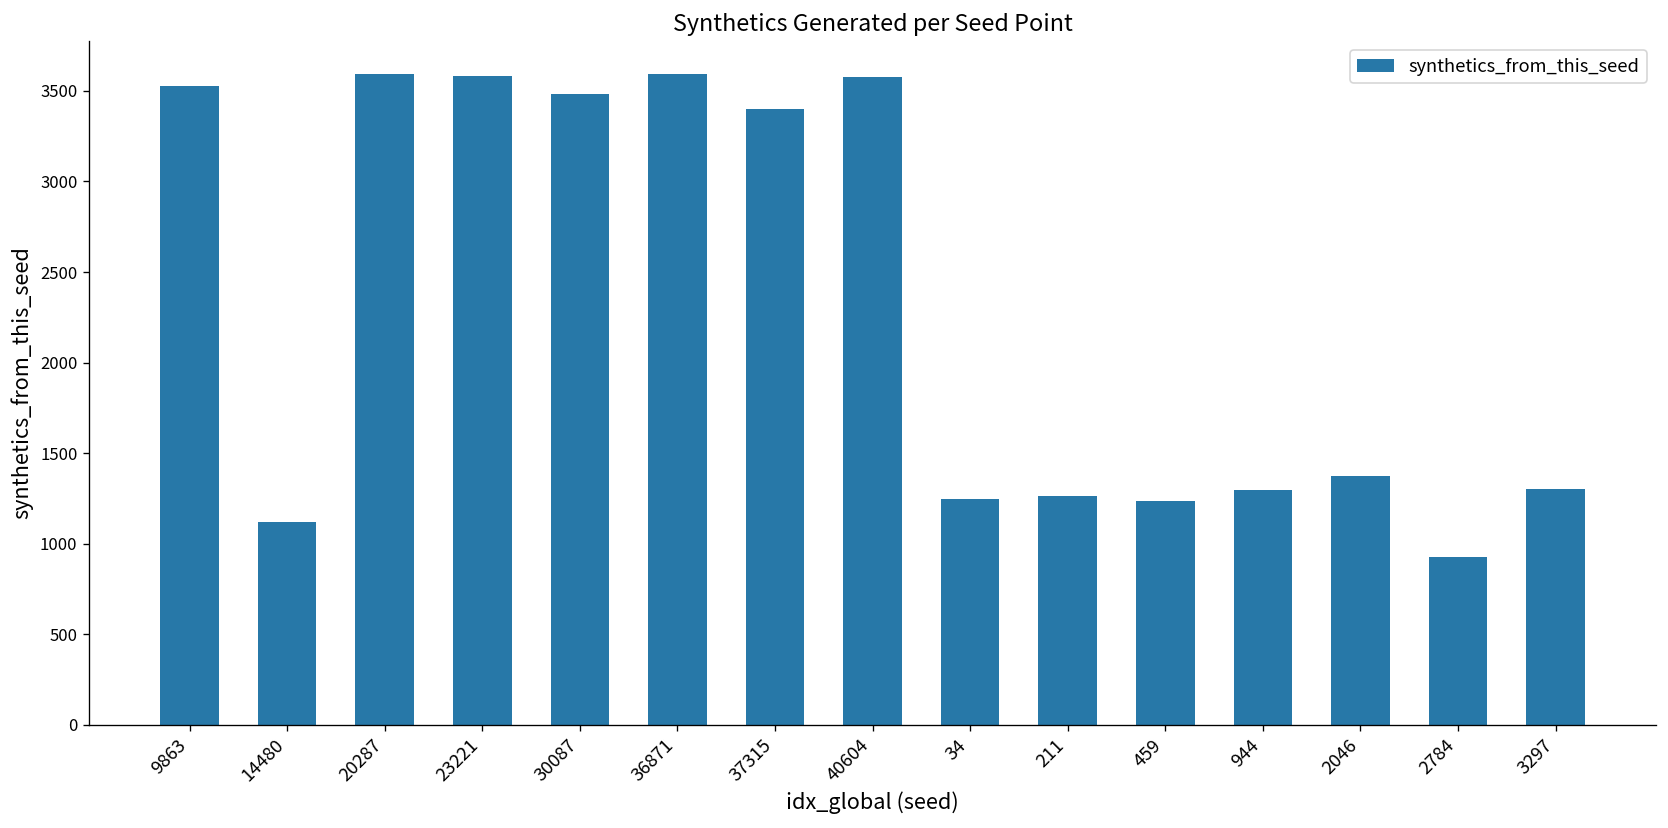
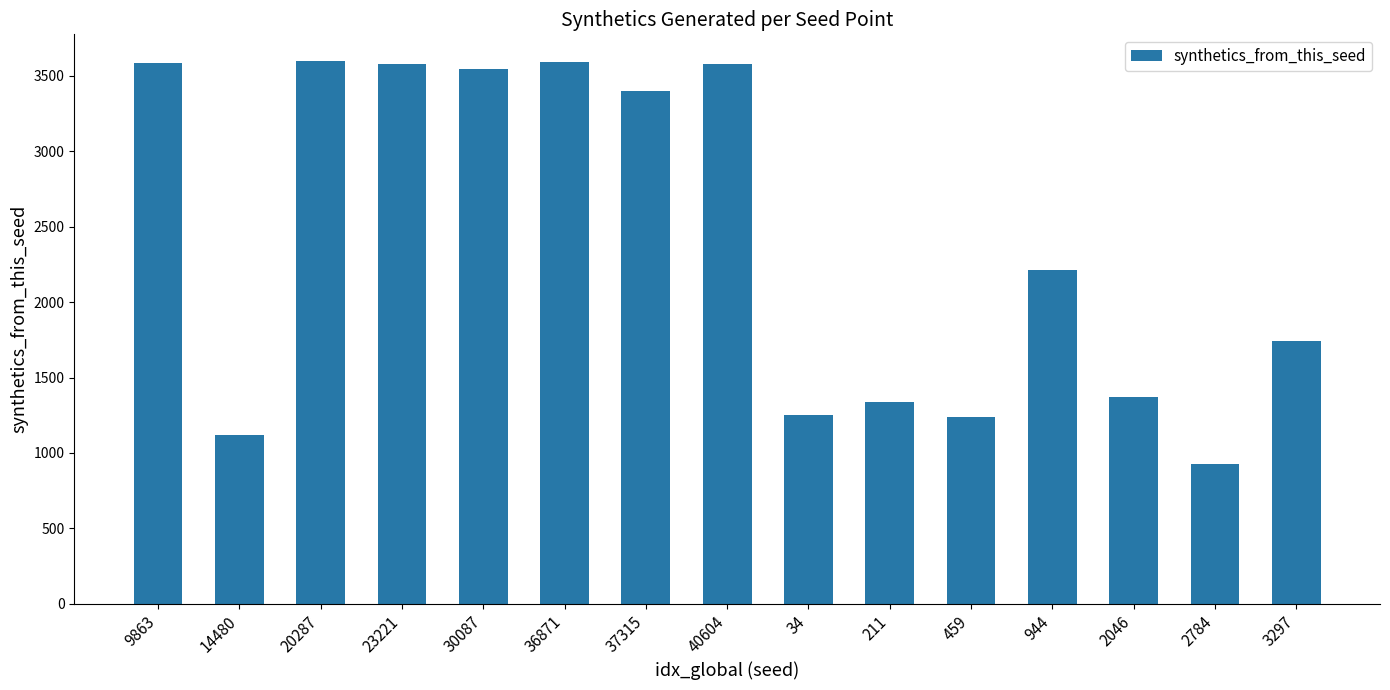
9863: 3530 -> 3590
30087: 3480 -> 3540
211: 1270 -> 1340
944: 1290 -> 2220
3297: 1300 -> 1750
